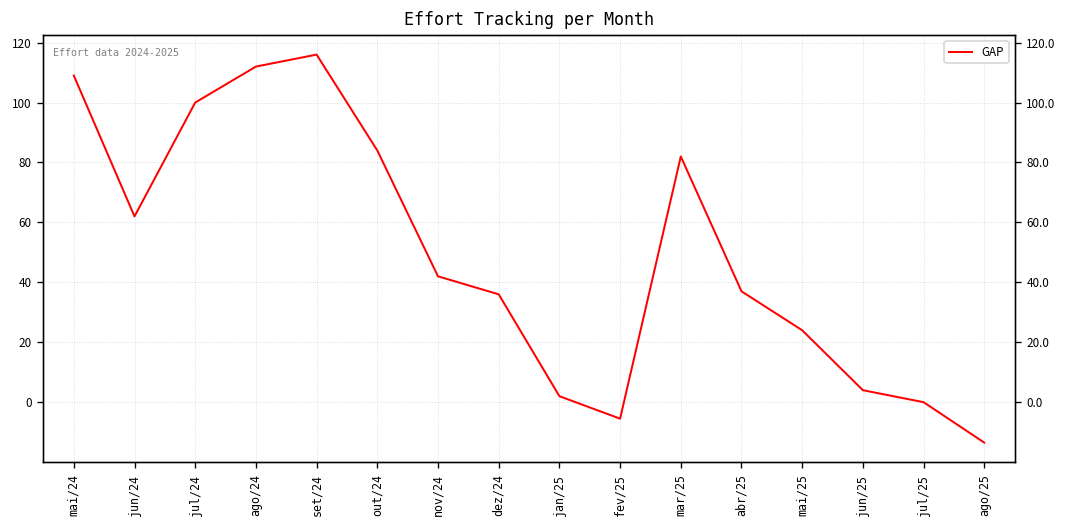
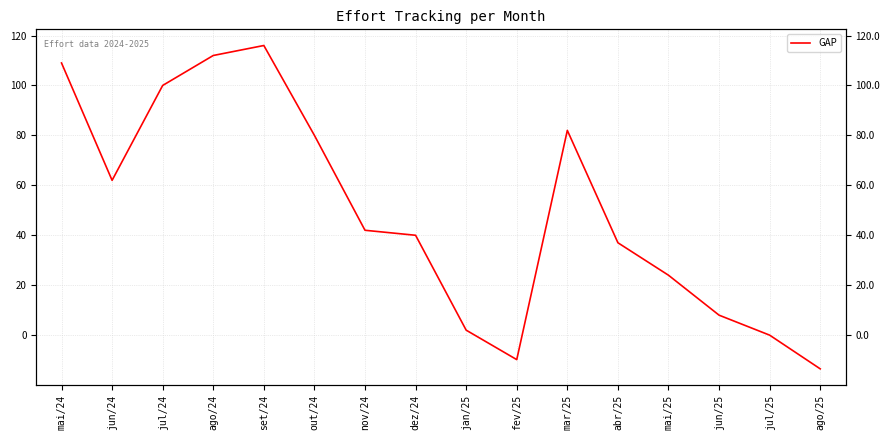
out/24: 84 -> 80
dez/24: 36 -> 40
fev/25: -6 -> -10
jun/25: 4 -> 8
